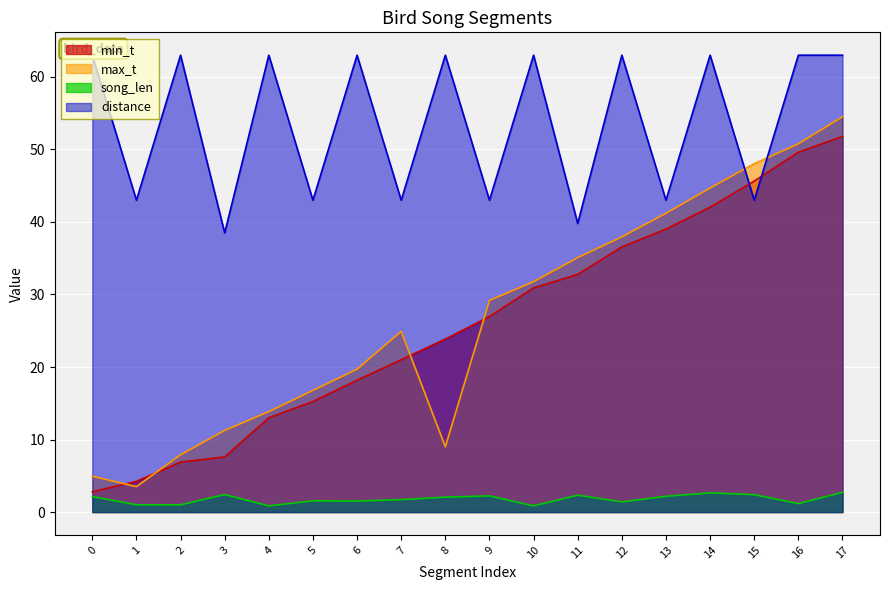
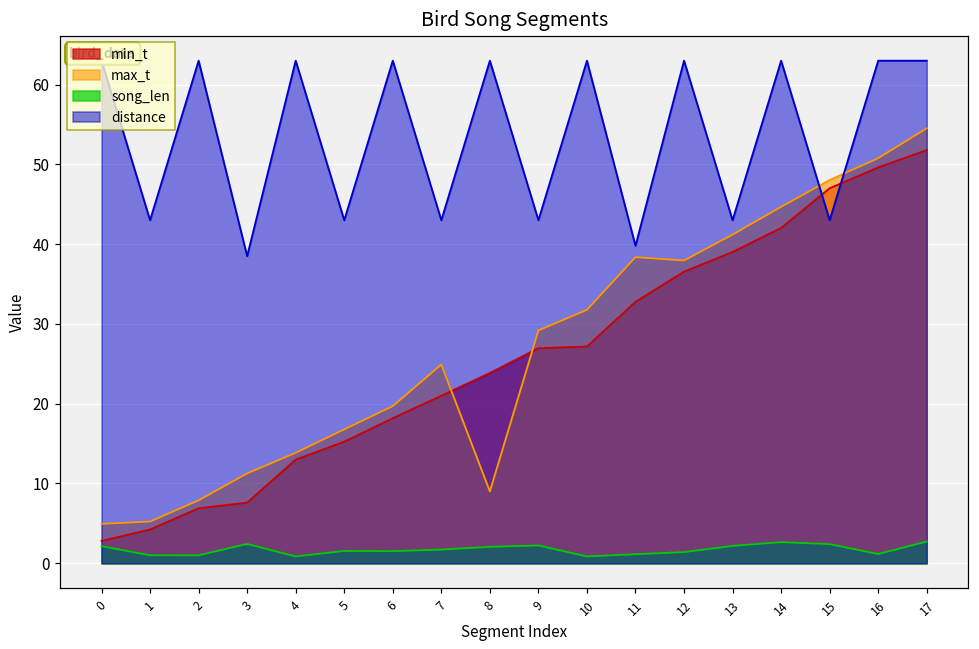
max_t, 1: 4 -> 5
min_t, 10: 31 -> 27
max_t, 11: 35 -> 38
song_len, 11: 2 -> 1
min_t, 15: 46 -> 47
